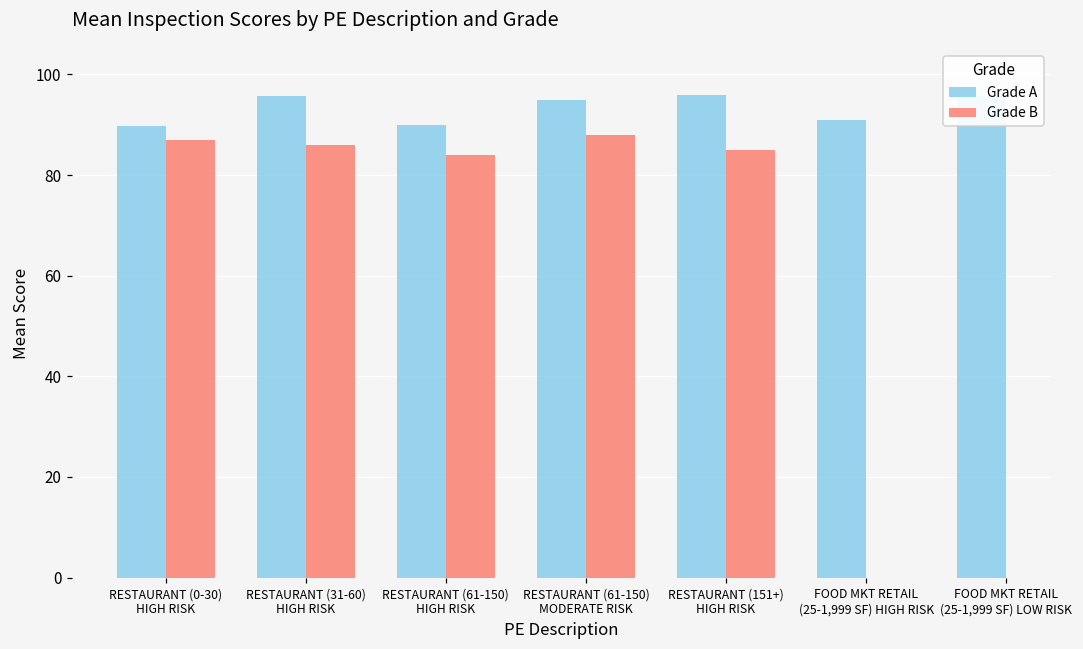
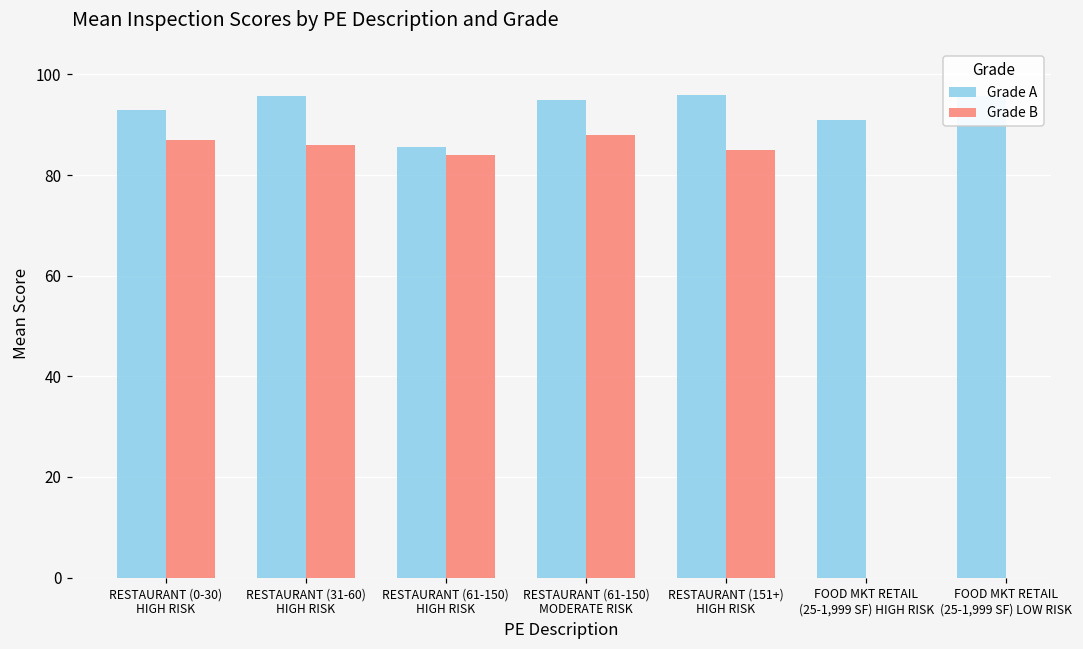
Grade A, RESTAURANT (0-30) HIGH RISK: 90 -> 93
Grade A, RESTAURANT (61-150) HIGH RISK: 90 -> 86
